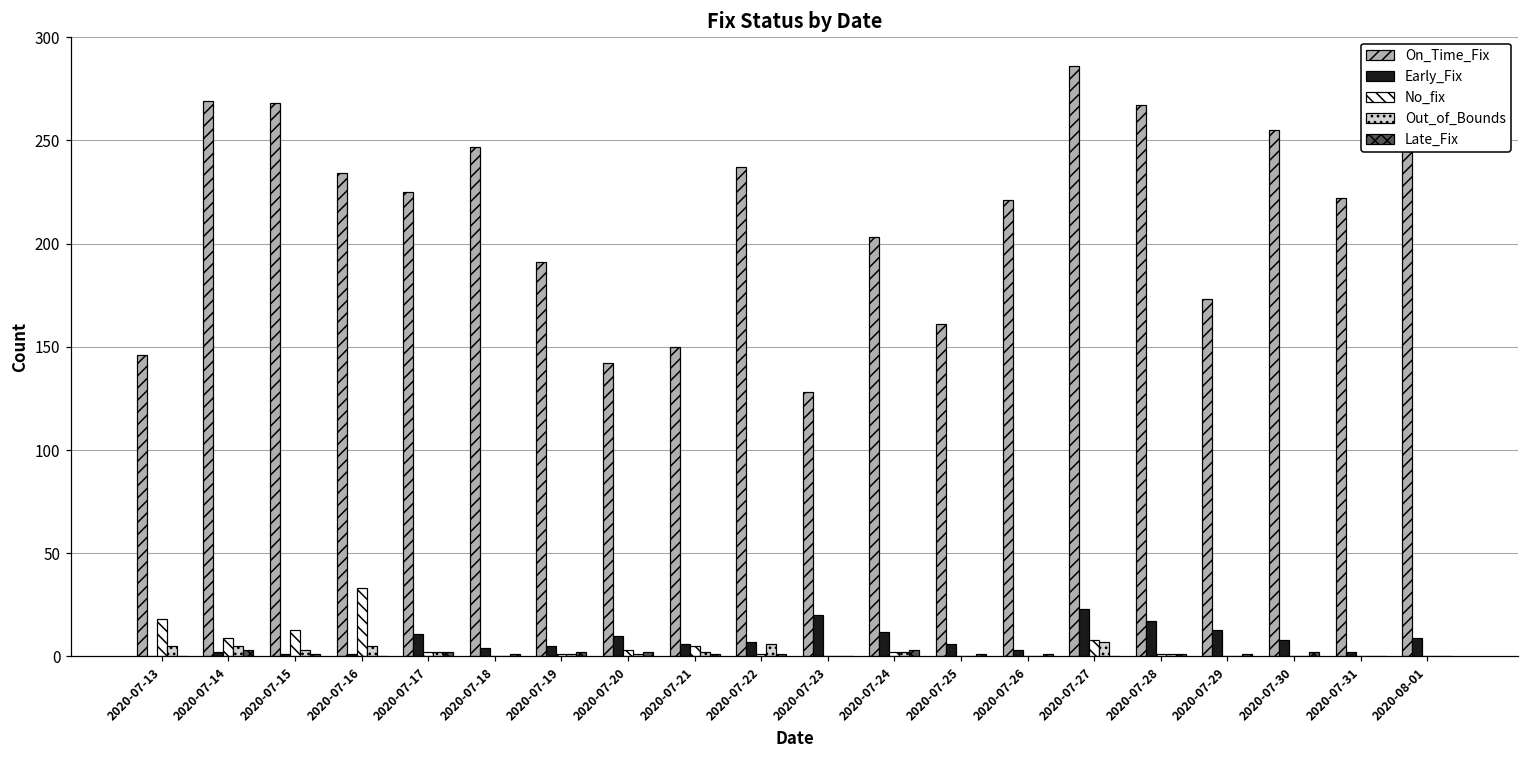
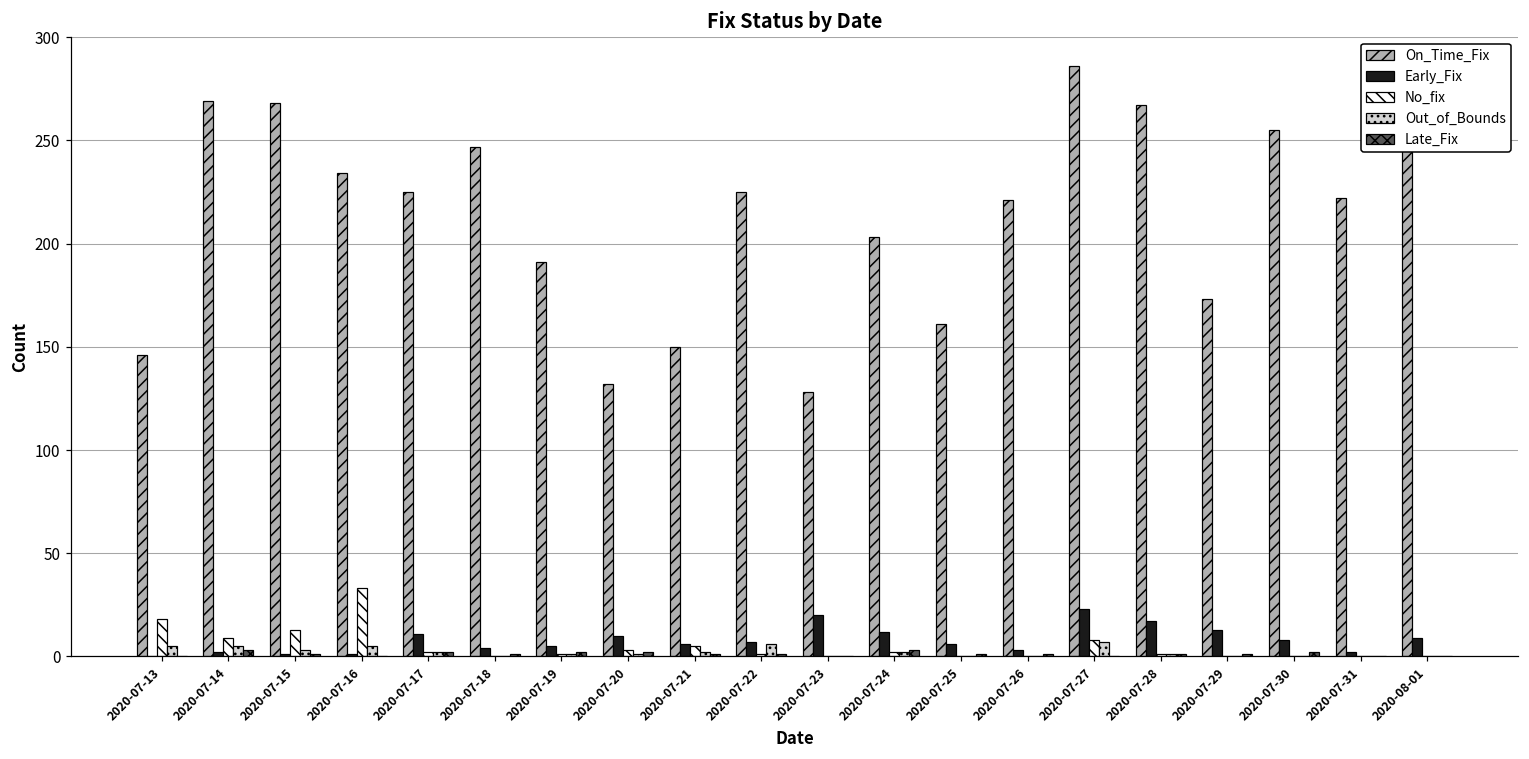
On_Time_Fix, 2020-07-20: 142 -> 132
On_Time_Fix, 2020-07-22: 237 -> 225
